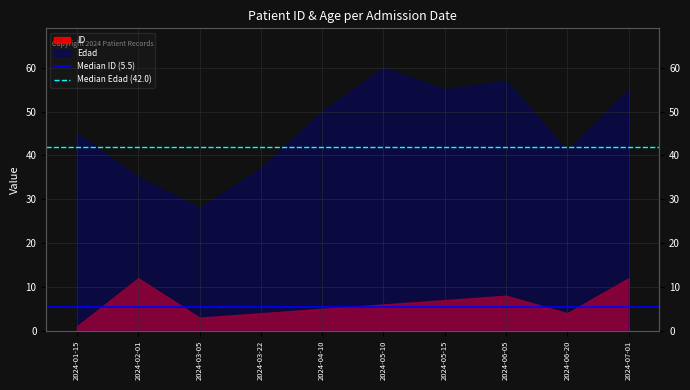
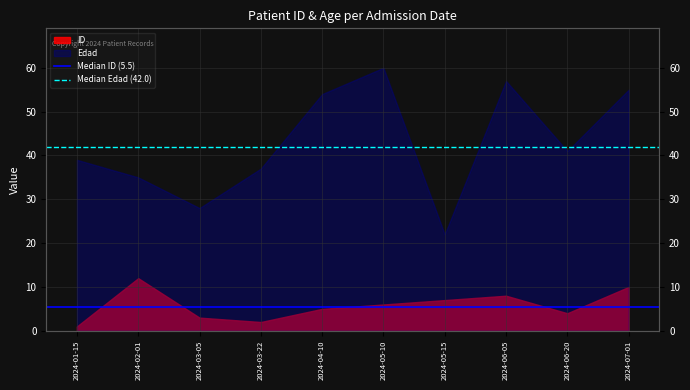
Edad, 2024-01-15: 45 -> 39
ID, 2024-03-22: 4 -> 2
Edad, 2024-04-10: 50 -> 54
Edad, 2024-05-15: 55 -> 22
ID, 2024-07-01: 12 -> 10
